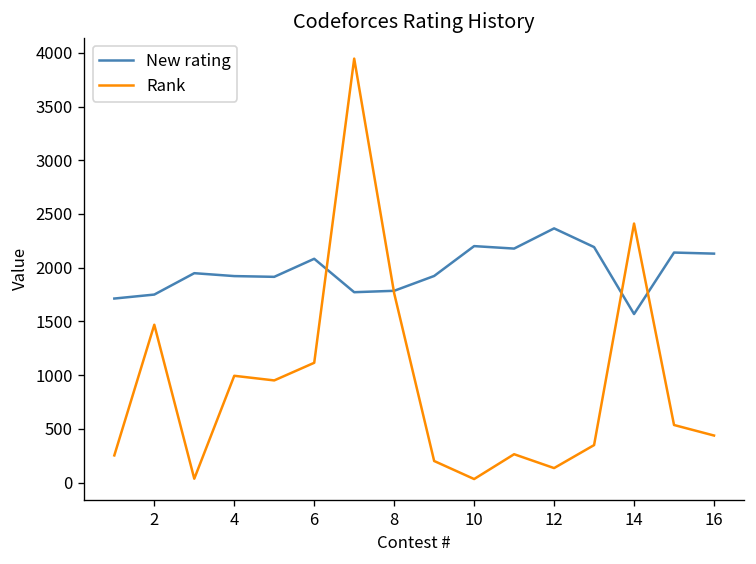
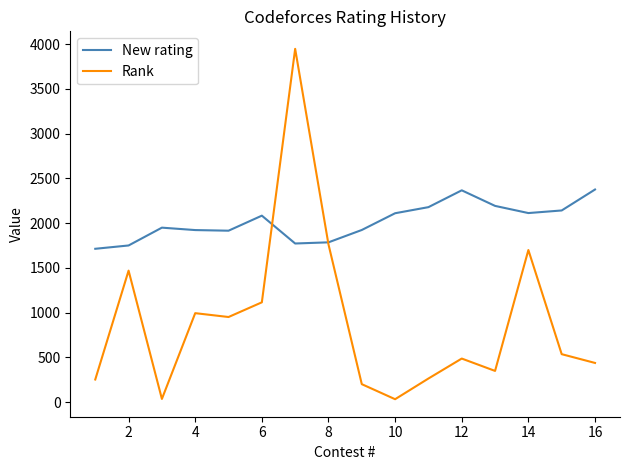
New rating, 10: 2200 -> 2100
Rank, 12: 100 -> 500
New rating, 14: 1600 -> 2100
Rank, 14: 2400 -> 1700
New rating, 16: 2100 -> 2400
